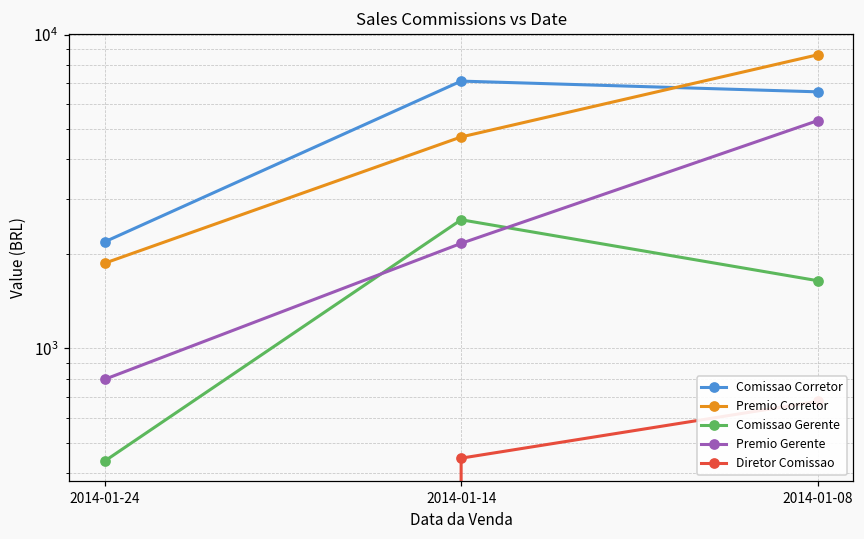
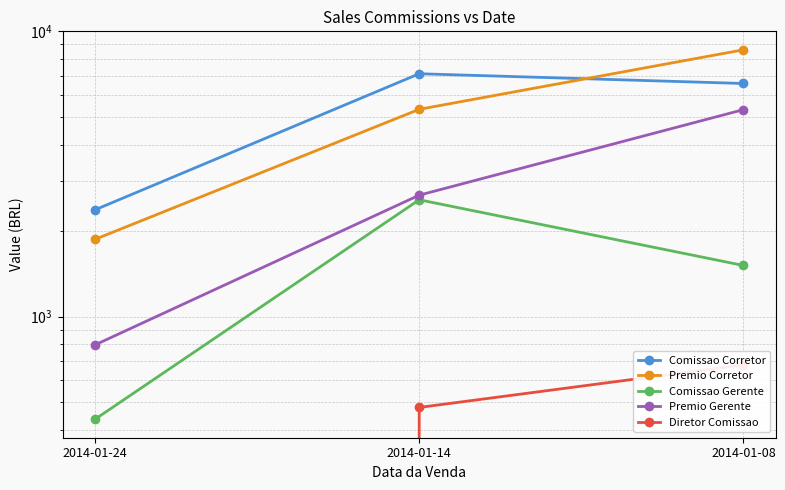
Comissao Corretor, 2014-01-24: 2200 -> 2400
Premio Corretor, 2014-01-14: 4700 -> 5300
Premio Gerente, 2014-01-14: 2200 -> 2700
Diretor Comissao, 2014-01-14: 450 -> 480
Comissao Gerente, 2014-01-08: 1600 -> 1500
